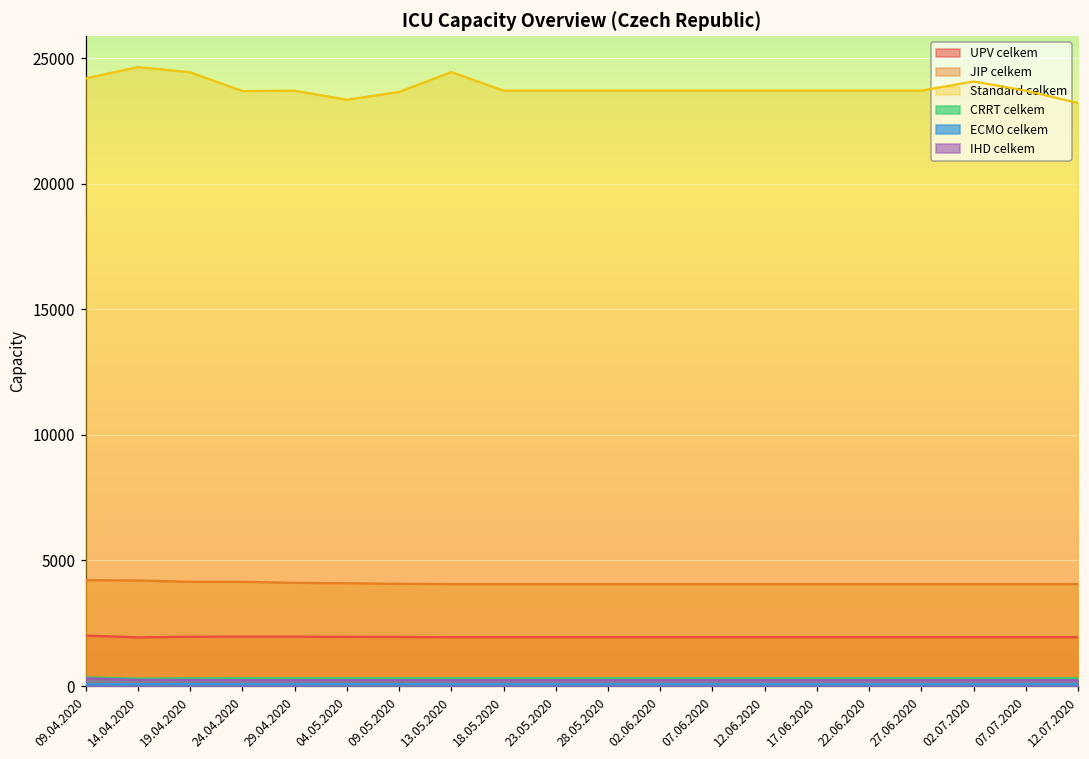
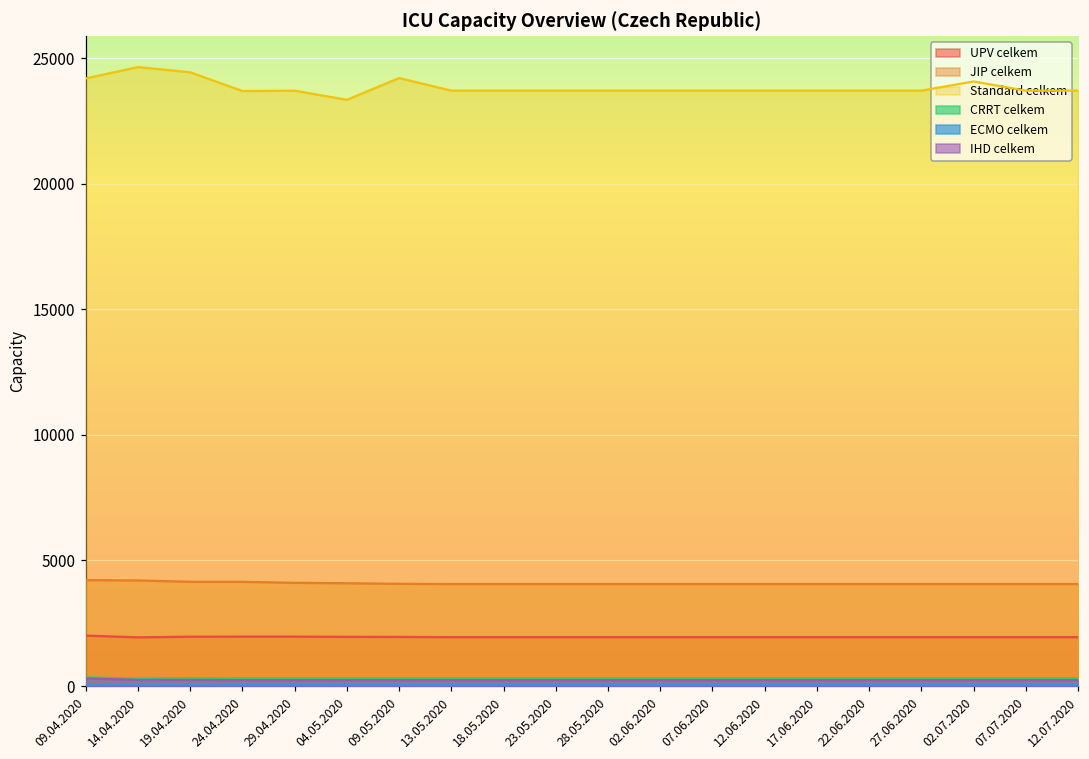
Standard celkem, 09.05.2020: 23700 -> 24200
Standard celkem, 13.05.2020: 24400 -> 23700
Standard celkem, 12.07.2020: 23200 -> 23700
